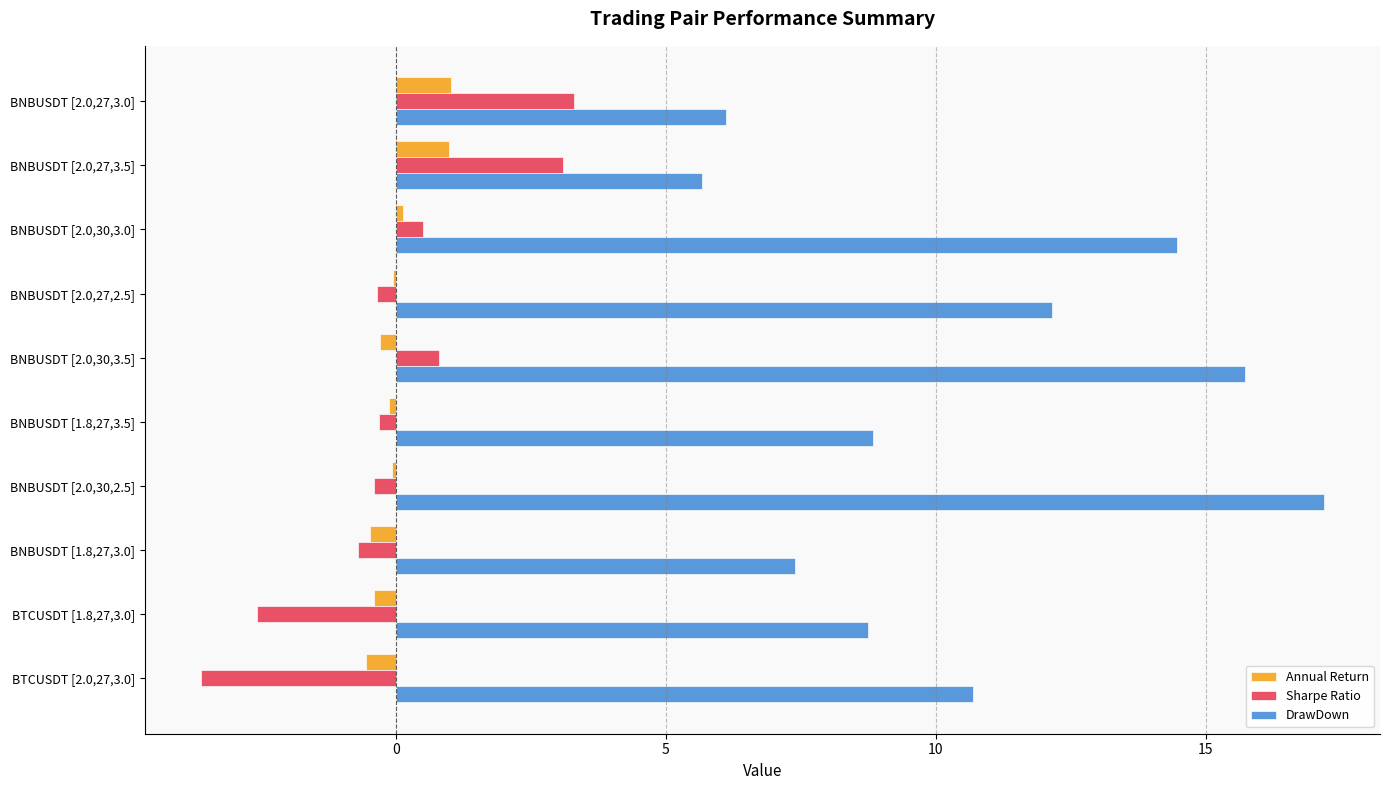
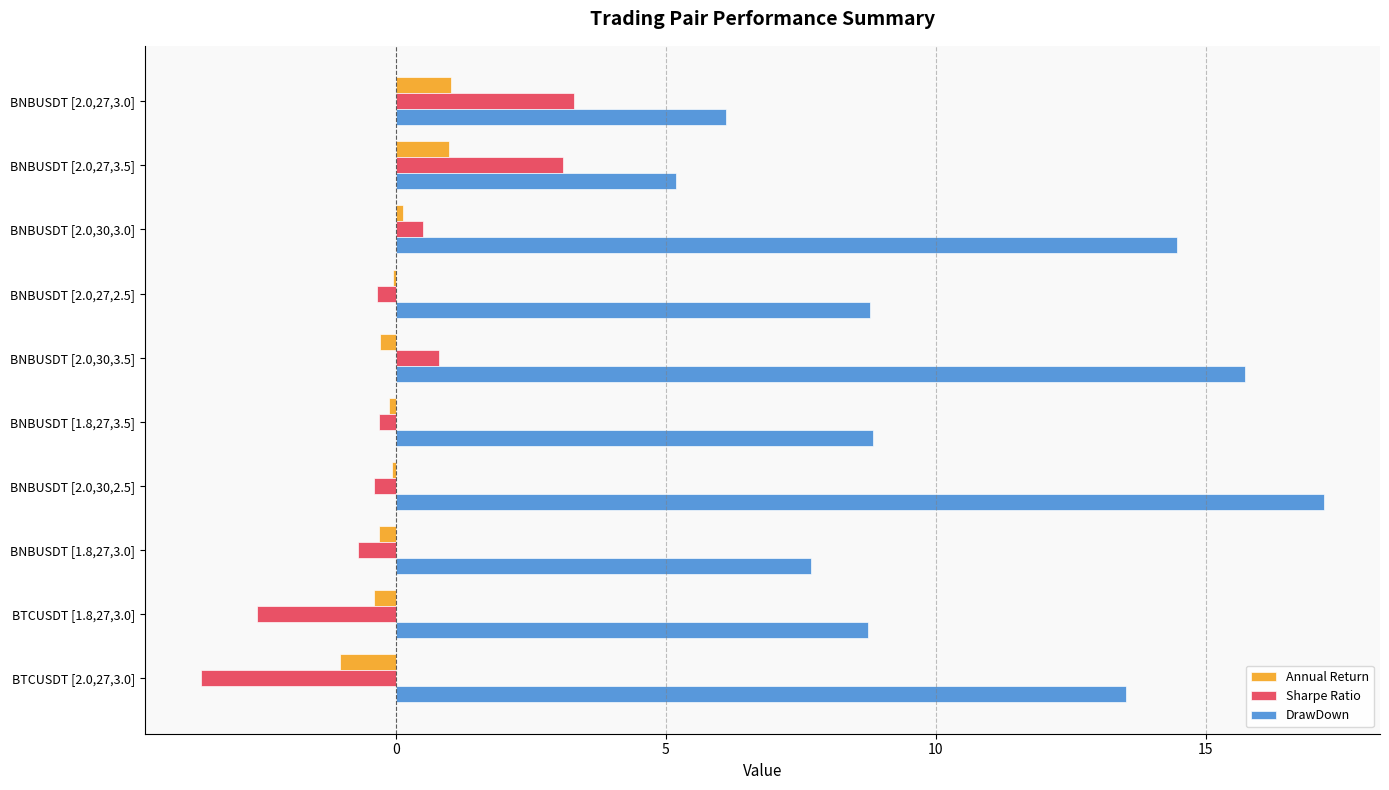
DrawDown, BNBUSDT [2.0,27,3.5]: 5.7 -> 5.2
DrawDown, BNBUSDT [2.0,27,2.5]: 12.2 -> 8.8
Annual Return, BNBUSDT [1.8,27,3.0]: -0.5 -> -0.3
DrawDown, BNBUSDT [1.8,27,3.0]: 7.4 -> 7.7
Annual Return, BTCUSDT [2.0,27,3.0]: -0.5 -> -1.0
DrawDown, BTCUSDT [2.0,27,3.0]: 10.7 -> 13.5
